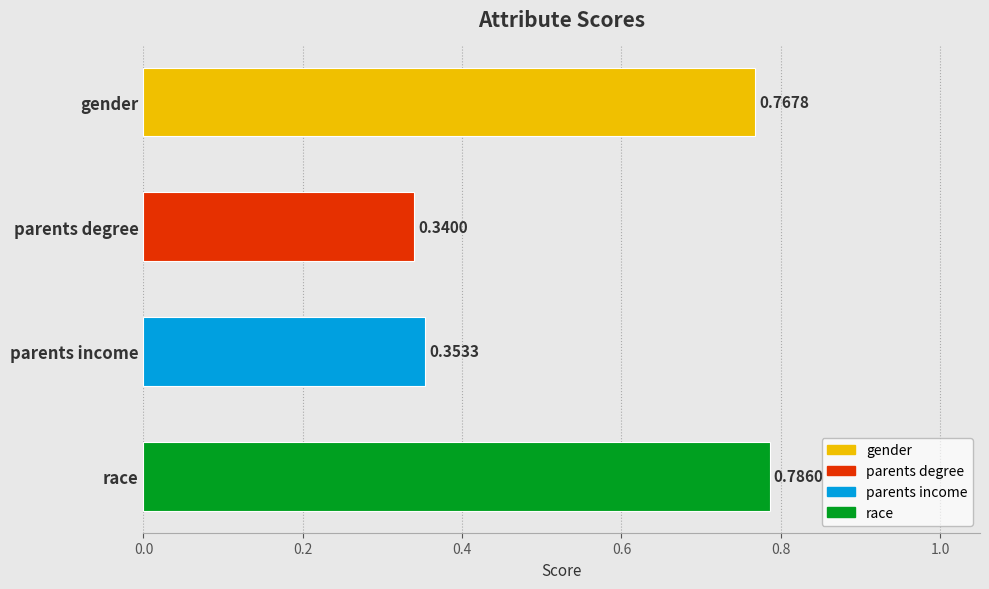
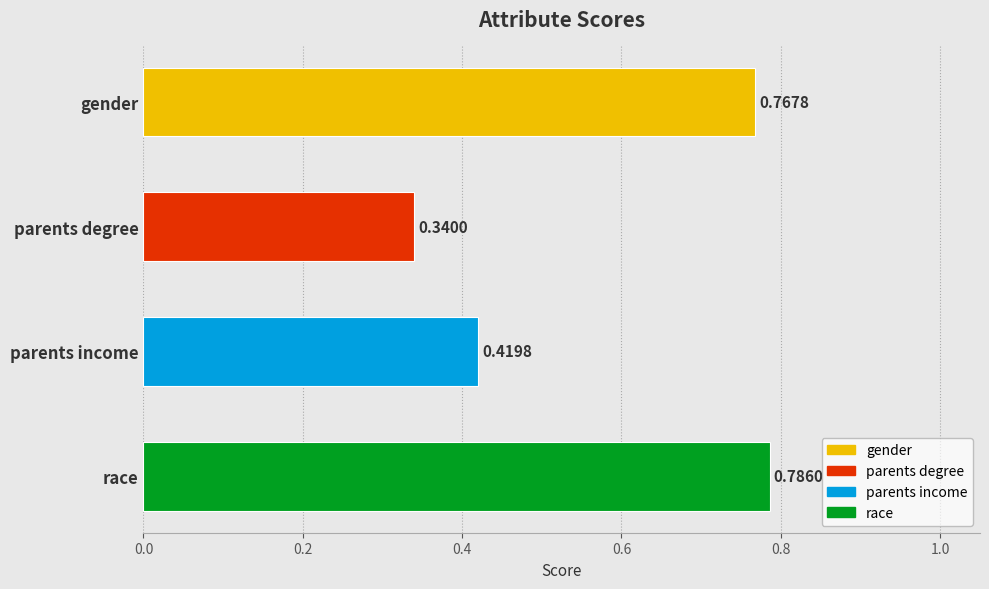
parents income: 0.3533 -> 0.4198
